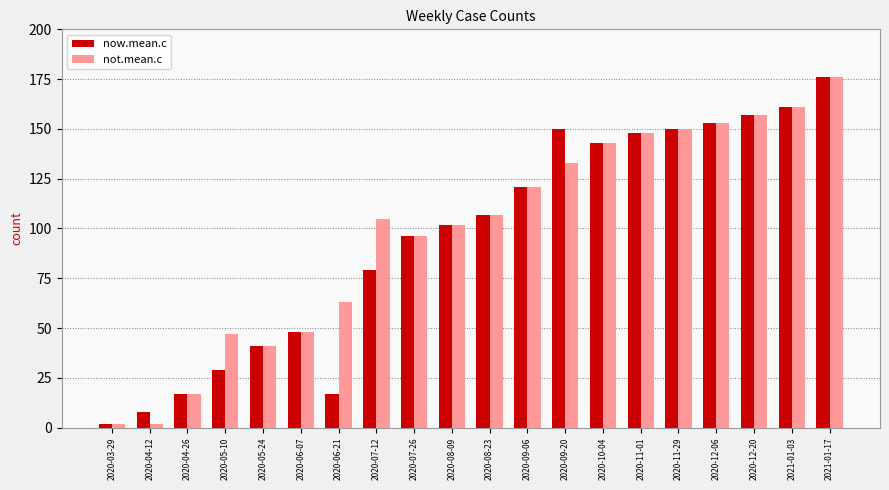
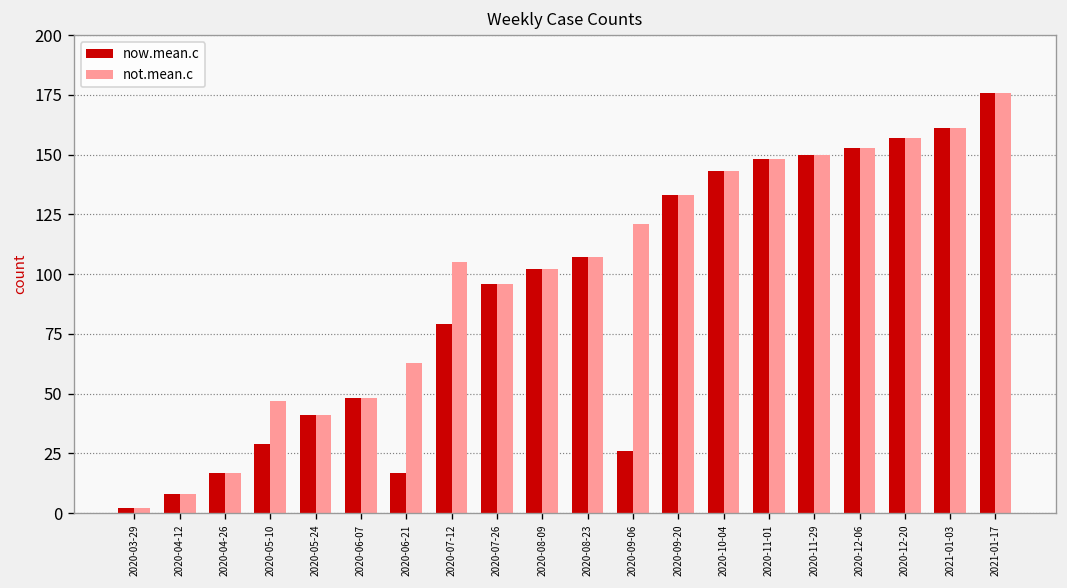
not.mean.c, 2020-04-12: 2 -> 8
now.mean.c, 2020-09-06: 121 -> 26
now.mean.c, 2020-09-20: 150 -> 133
